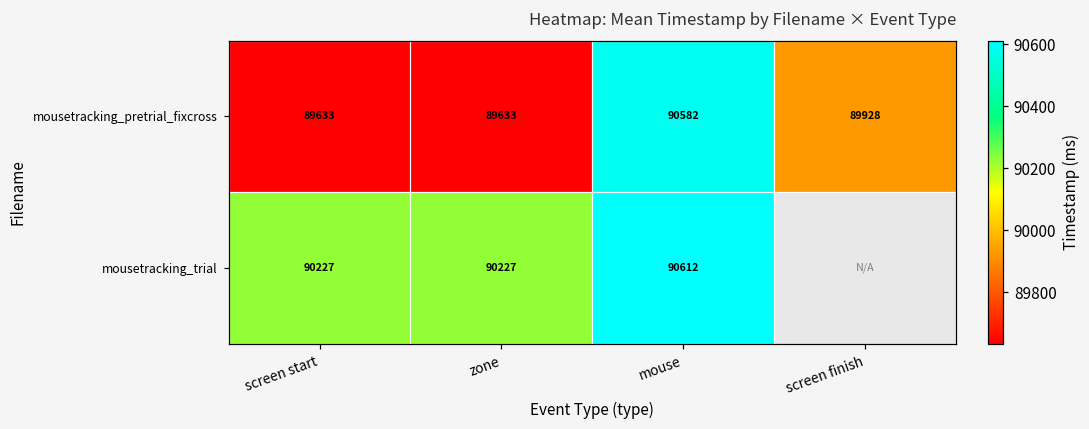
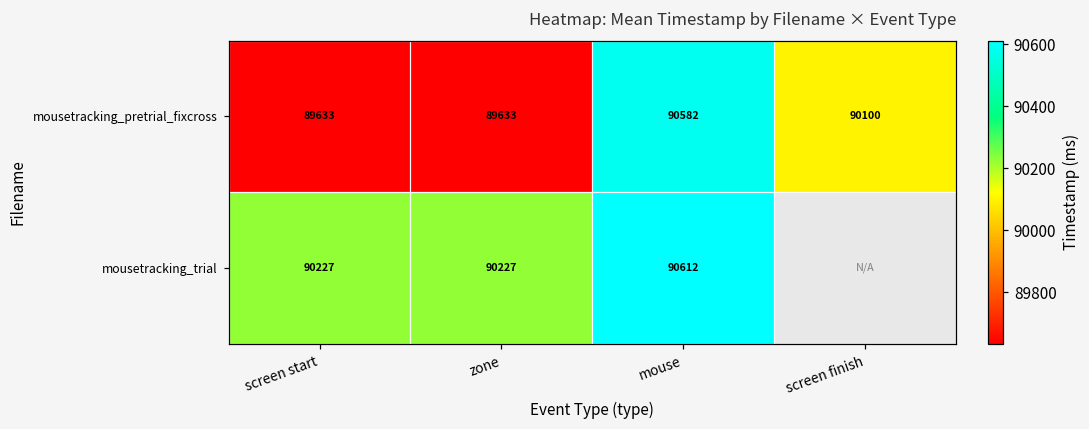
mousetracking_pretrial_fixcross, screen finish: 89928 -> 90100
